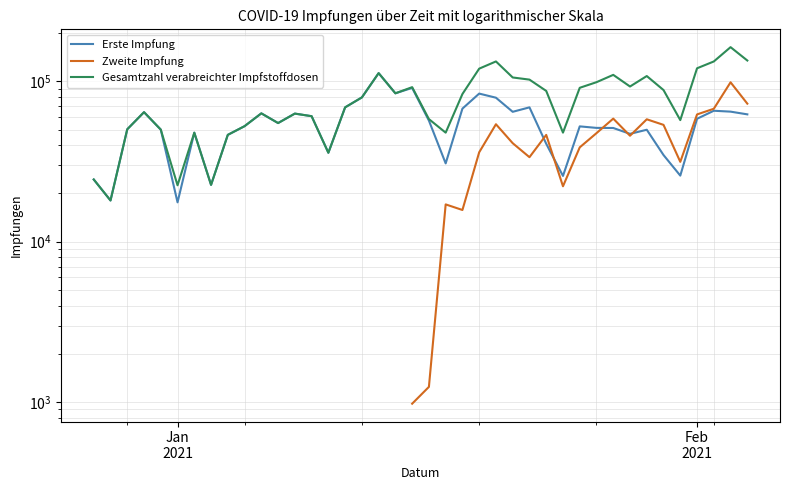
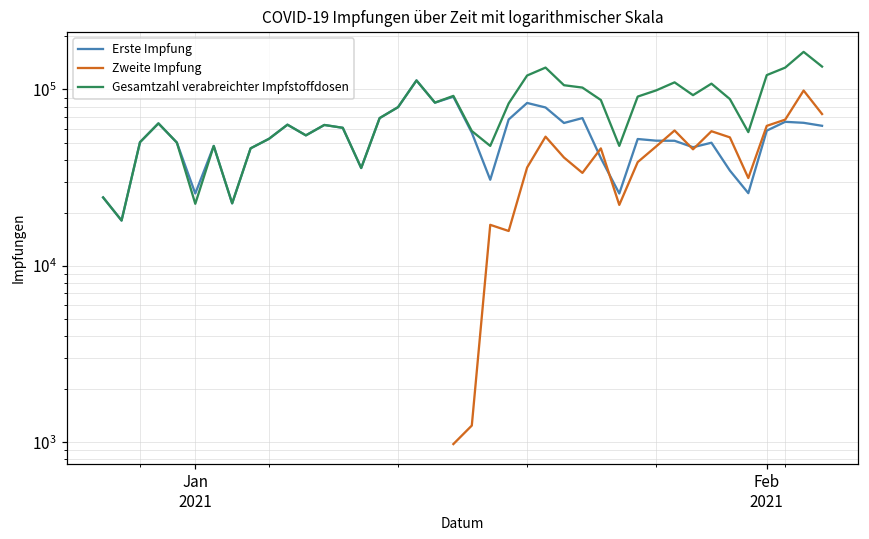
Erste Impfung, Jan 2021: 18000 -> 26000
